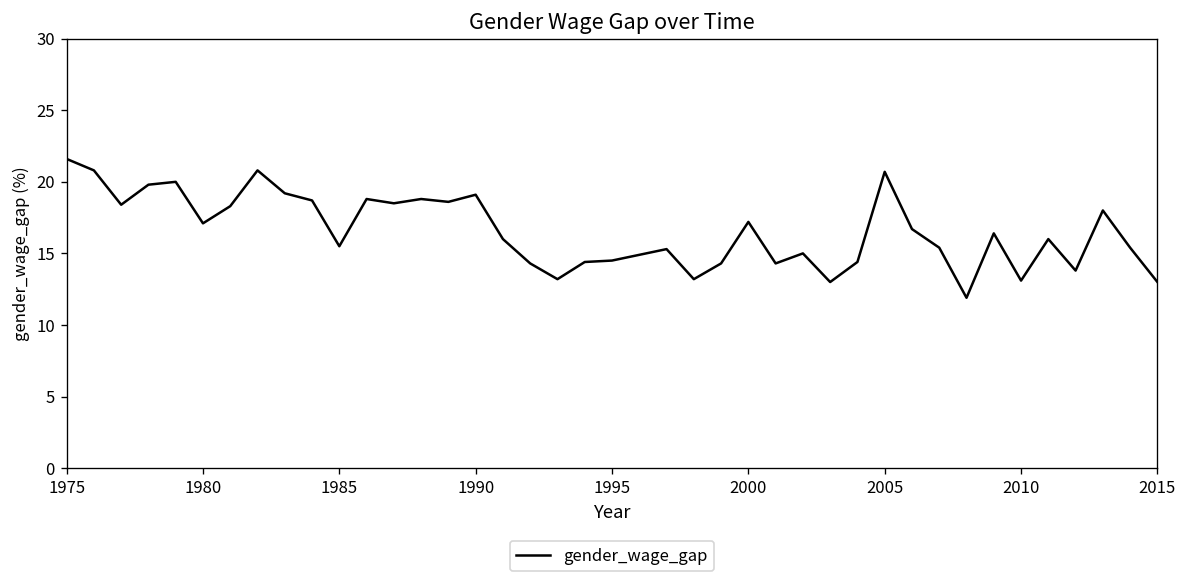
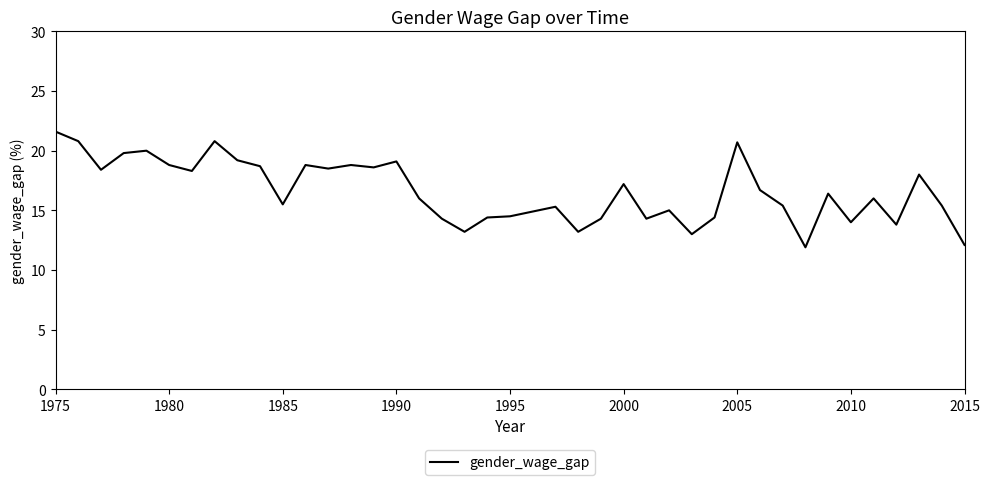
1980: 17.1 -> 18.8
2010: 13.1 -> 14.0
2015: 13.0 -> 12.1
